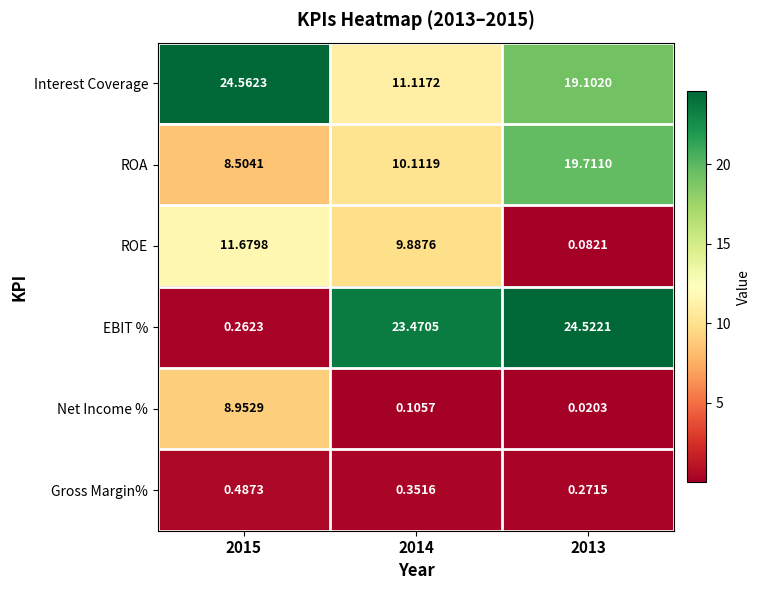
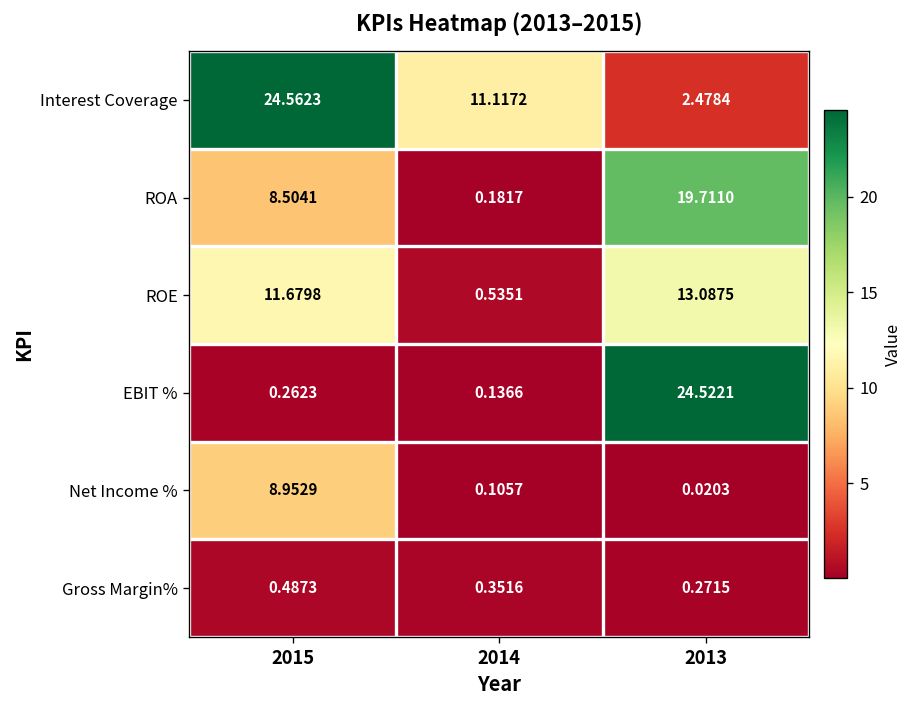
Interest Coverage, 2013: 19.1020 -> 2.4784
ROA, 2014: 10.1119 -> 0.1817
ROE, 2014: 9.8876 -> 0.5351
ROE, 2013: 0.0821 -> 13.0875
EBIT %, 2014: 23.4705 -> 0.1366
